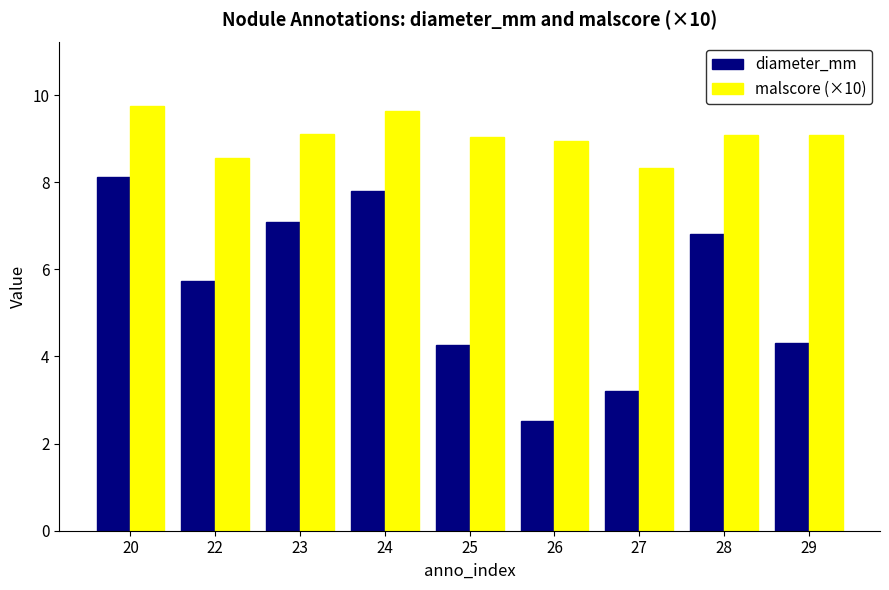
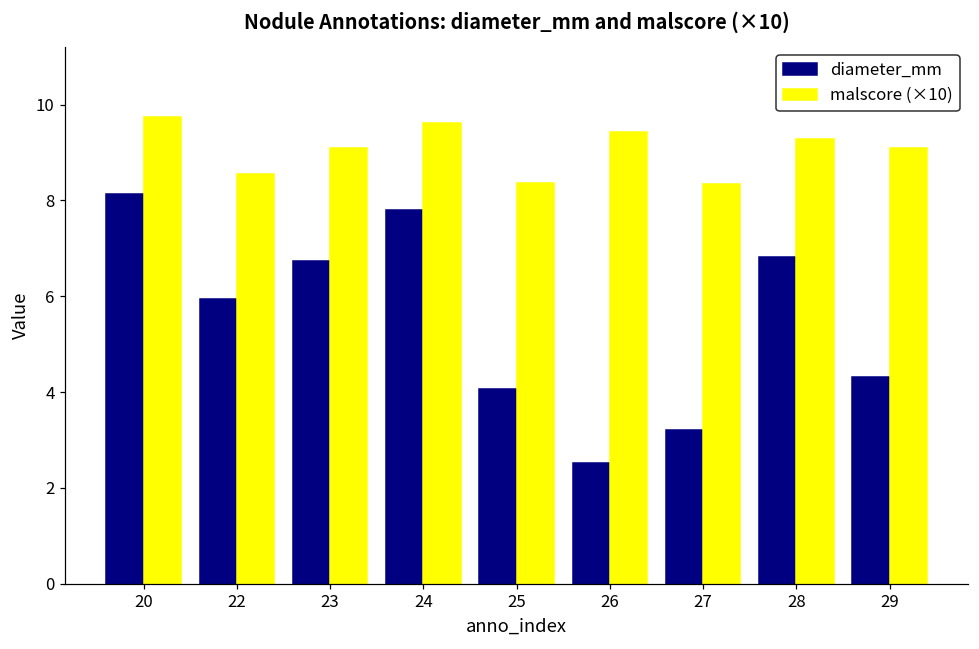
diameter_mm, 22: 5.7 -> 5.9
diameter_mm, 23: 7.1 -> 6.7
diameter_mm, 25: 4.3 -> 4.1
malscore (×10), 25: 9.0 -> 8.4
malscore (×10), 26: 9.0 -> 9.4
malscore (×10), 28: 9.1 -> 9.3
